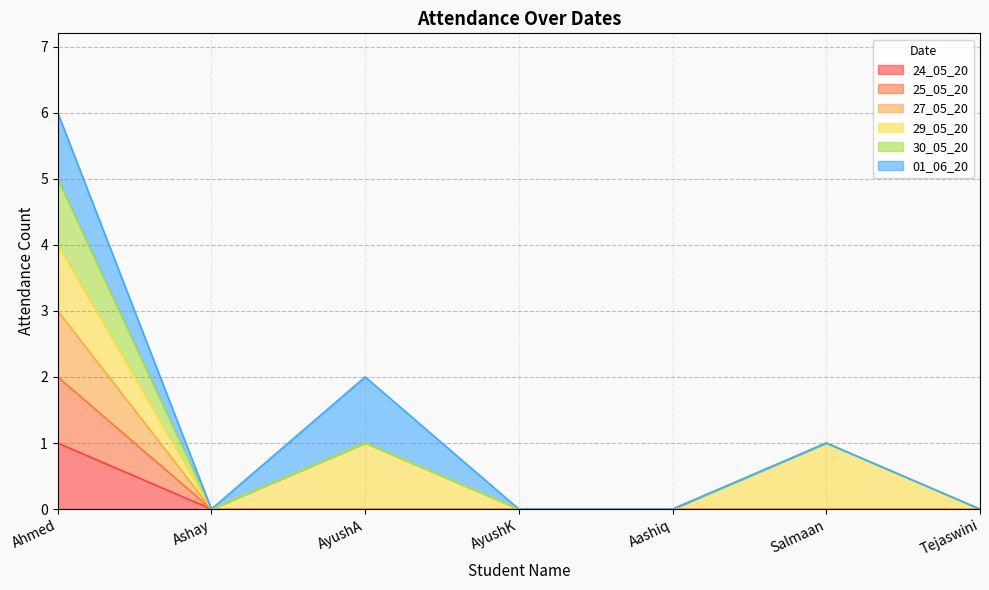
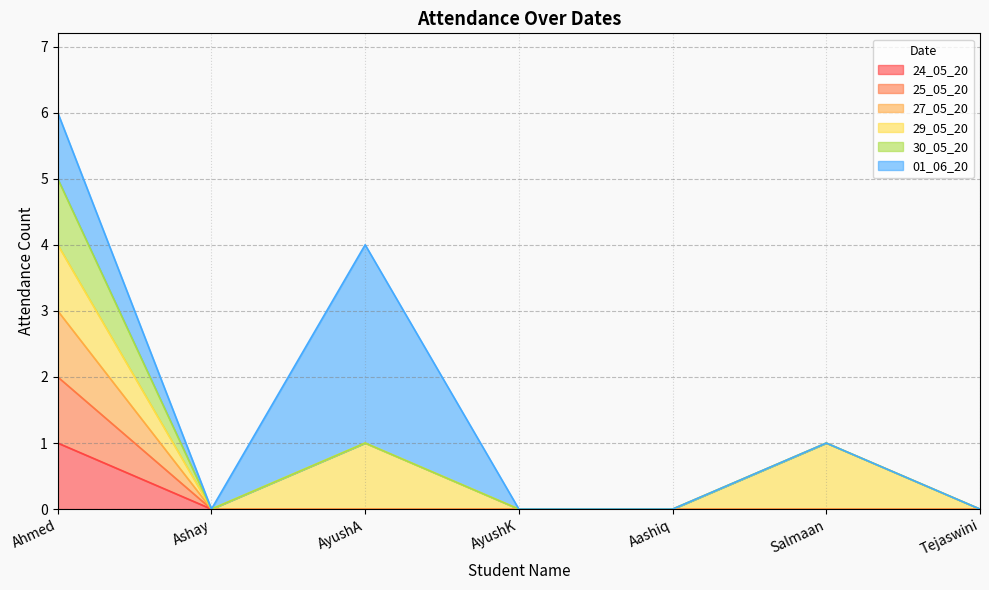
01_06_20, AyushA: 1 -> 3
